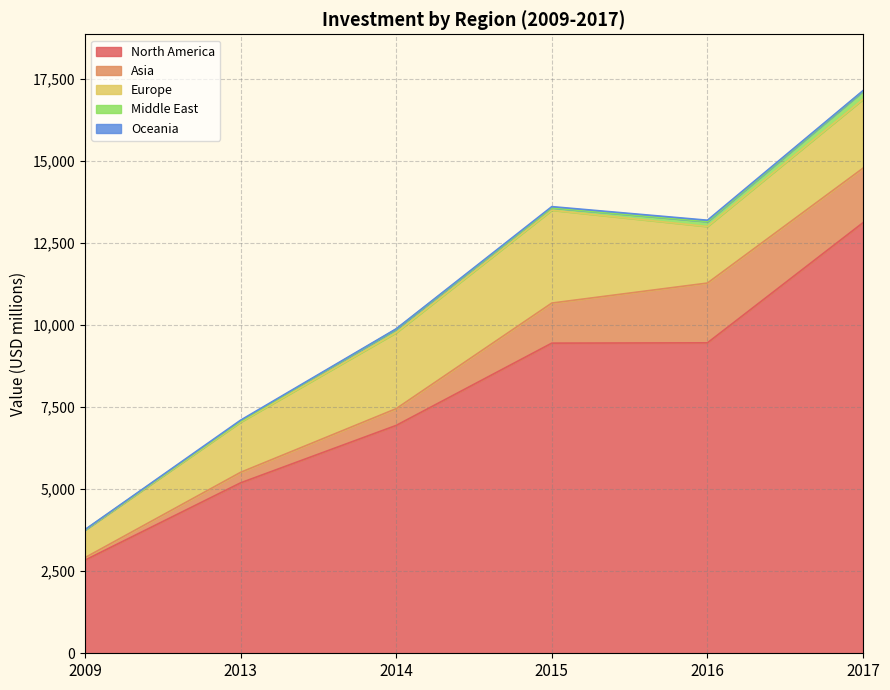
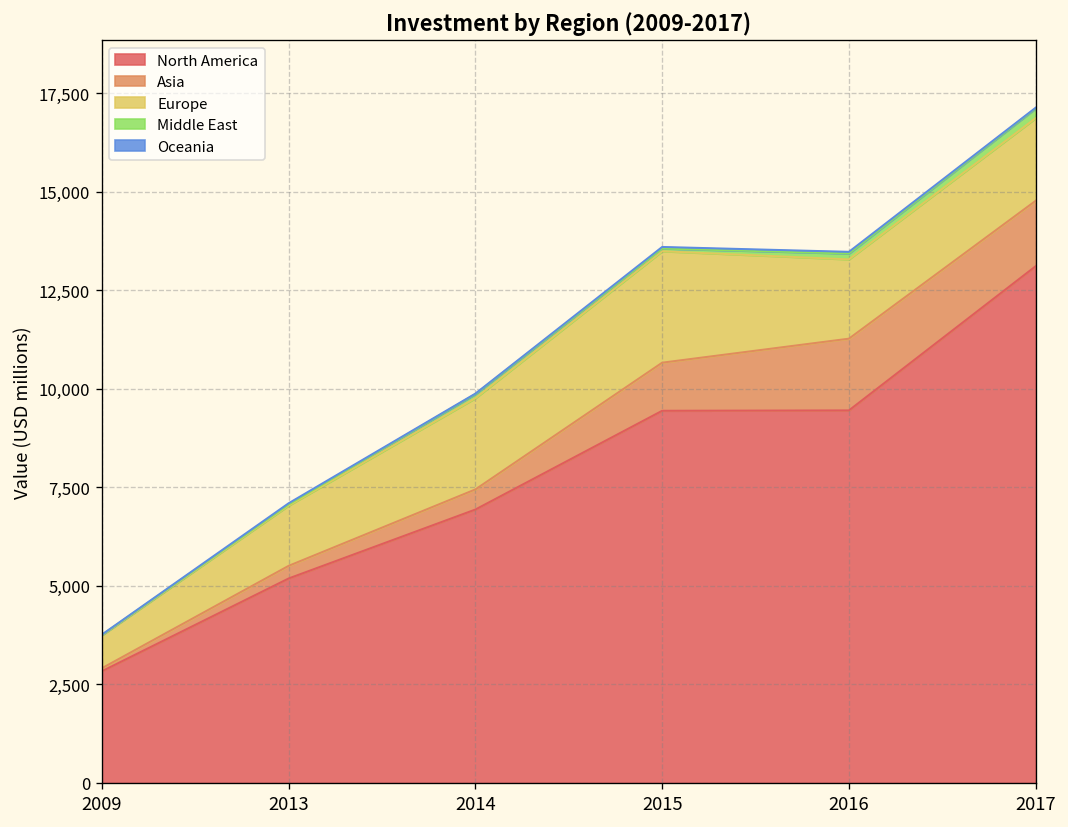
Europe, 2016: 1,700 -> 2,000
